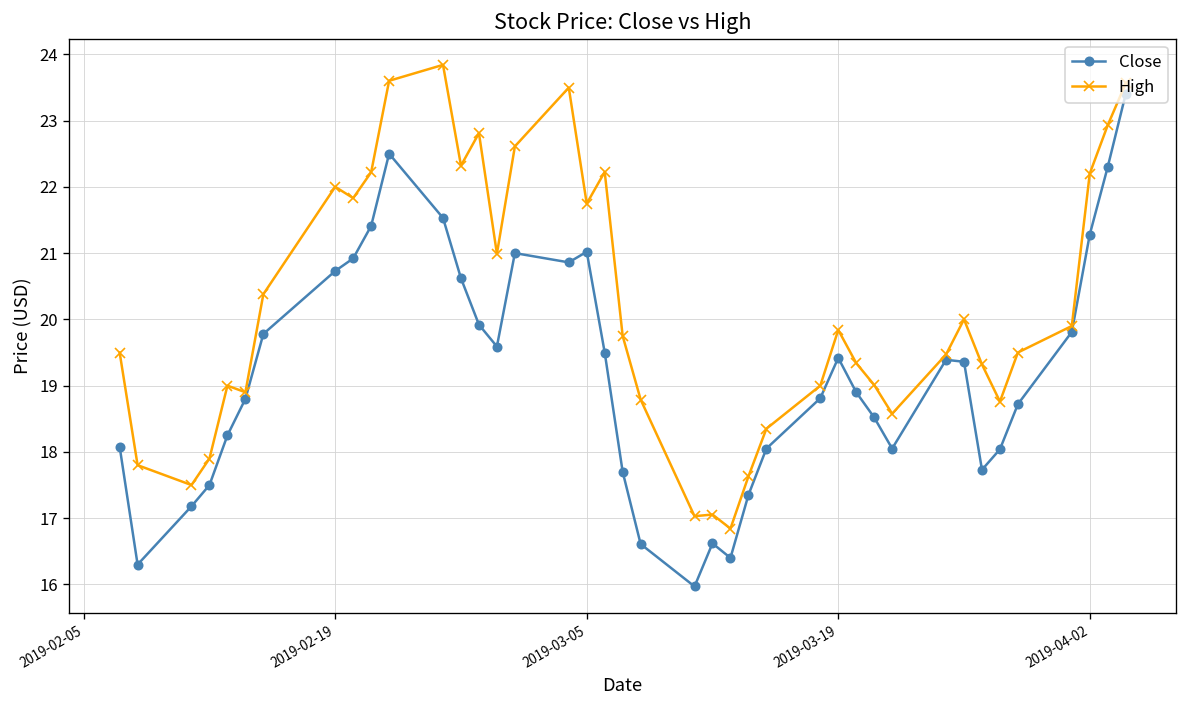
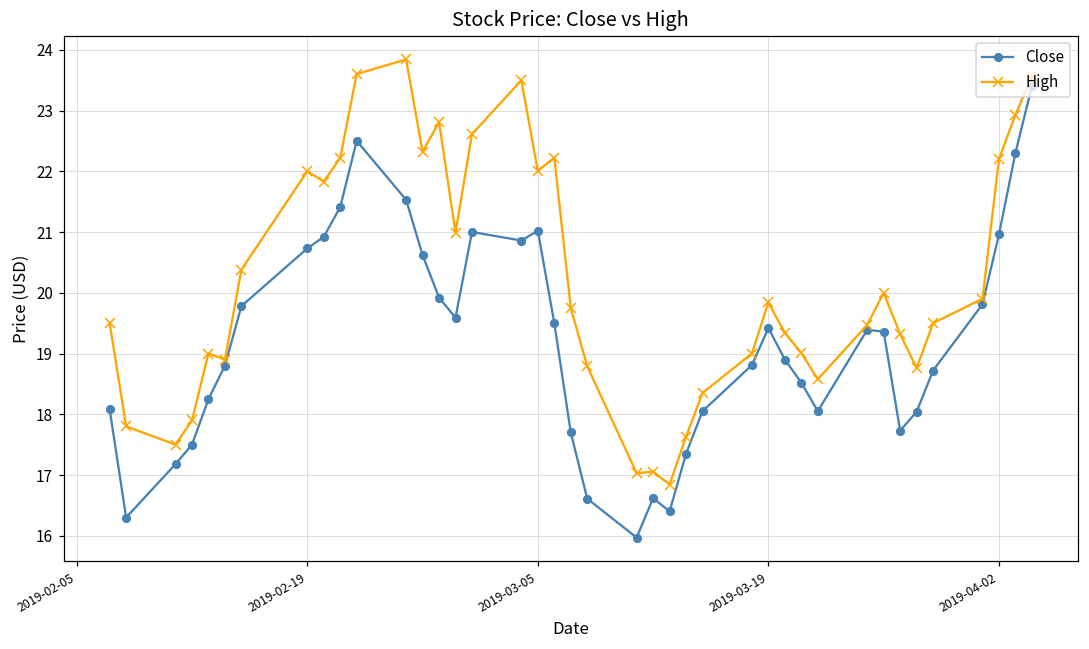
High, 2019-03-05: 21.7 -> 22.0
Close, 2019-04-02: 21.3 -> 21.0
